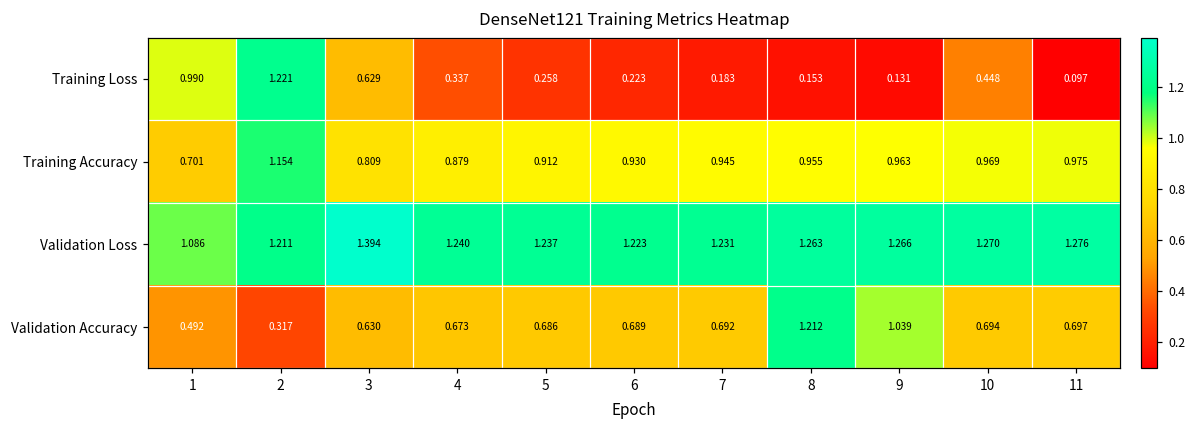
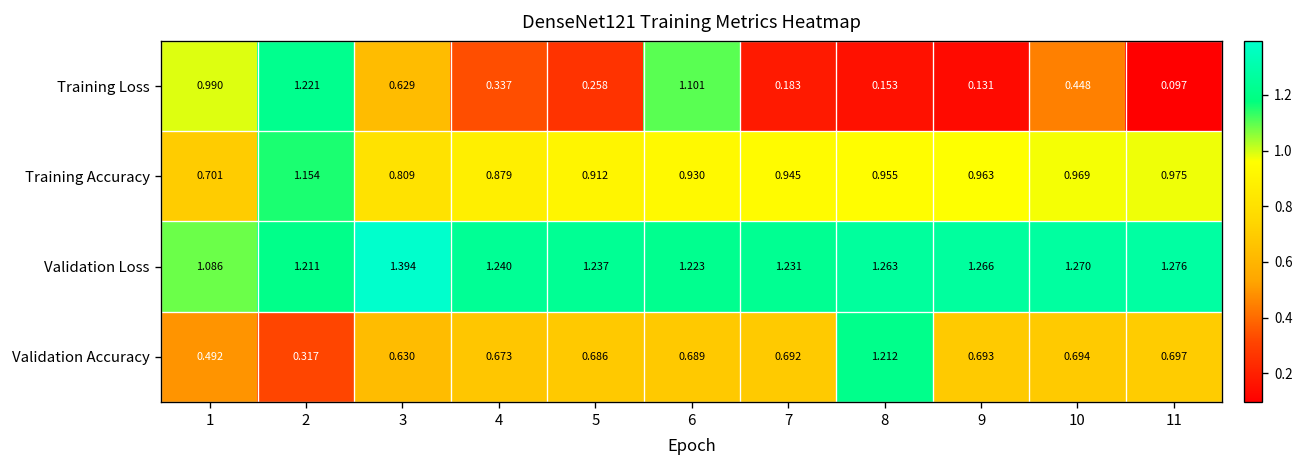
Training Loss, 6: 0.223 -> 1.101
Validation Accuracy, 9: 1.039 -> 0.693
